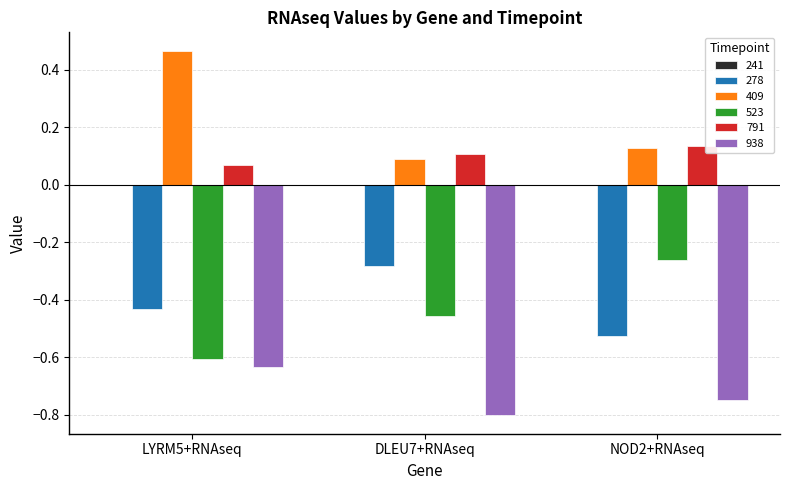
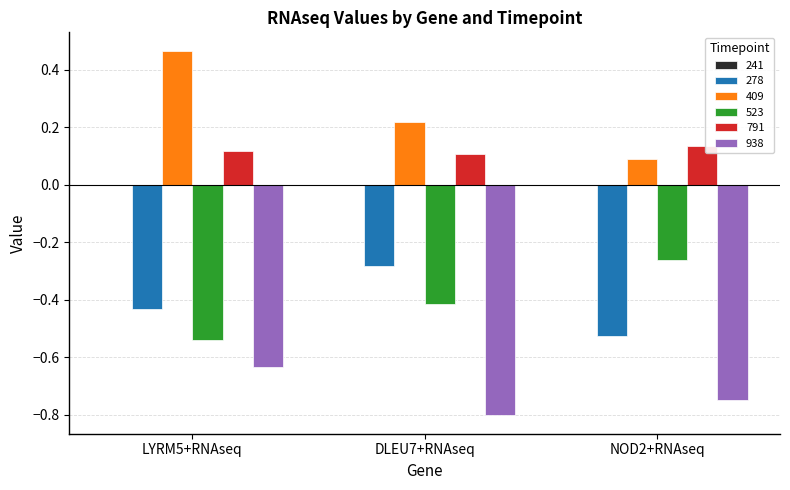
523, LYRM5+RNAseq: -0.60 -> -0.54
791, LYRM5+RNAseq: 0.07 -> 0.12
409, DLEU7+RNAseq: 0.09 -> 0.22
523, DLEU7+RNAseq: -0.46 -> -0.42
409, NOD2+RNAseq: 0.13 -> 0.09
